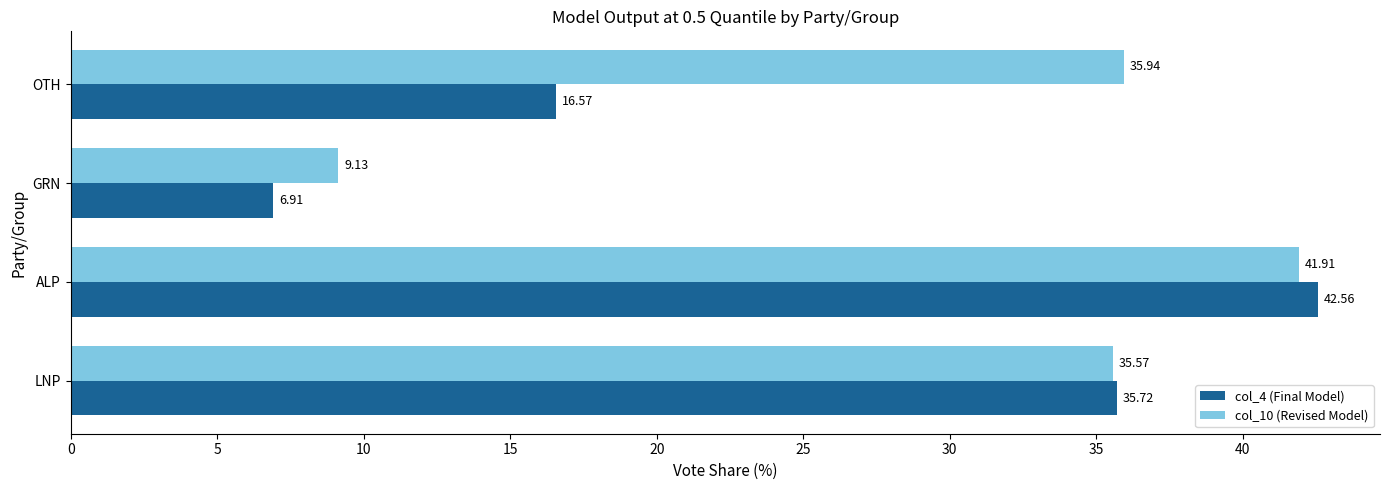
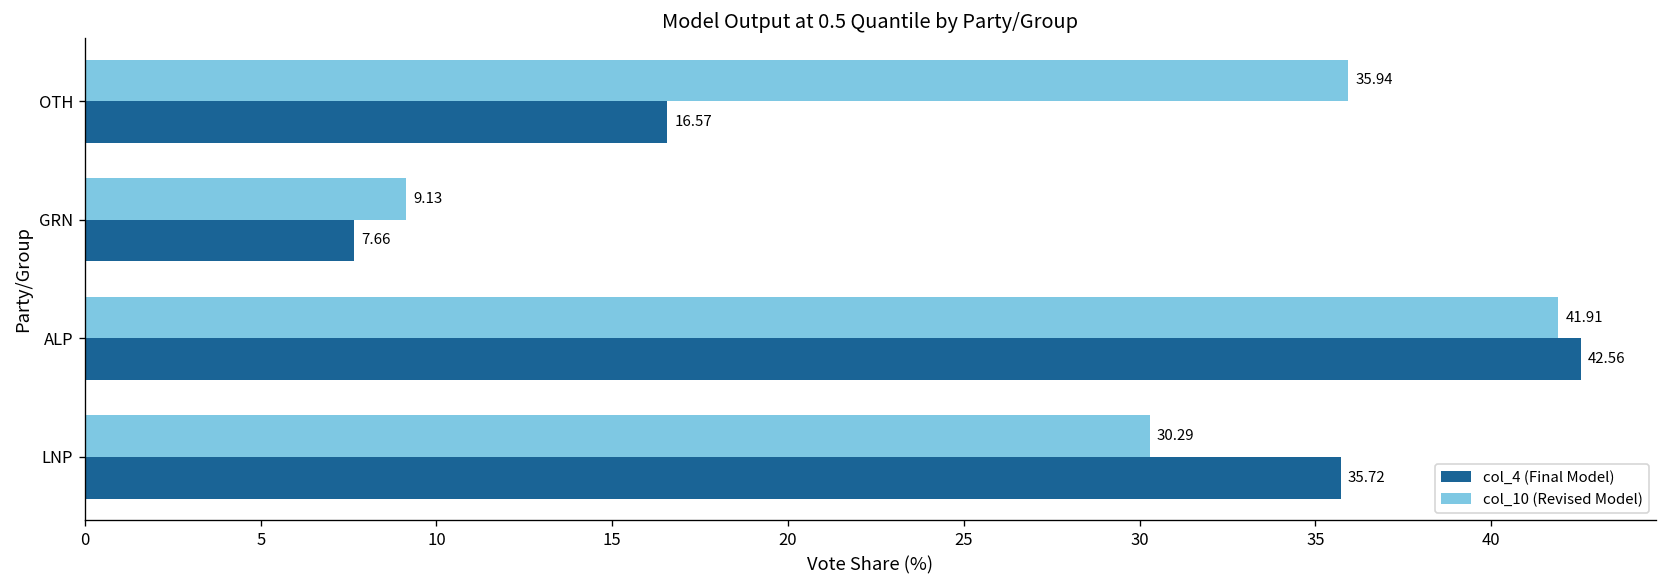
col_4 (Final Model), GRN: 6.91 -> 7.66
col_10 (Revised Model), LNP: 35.57 -> 30.29
